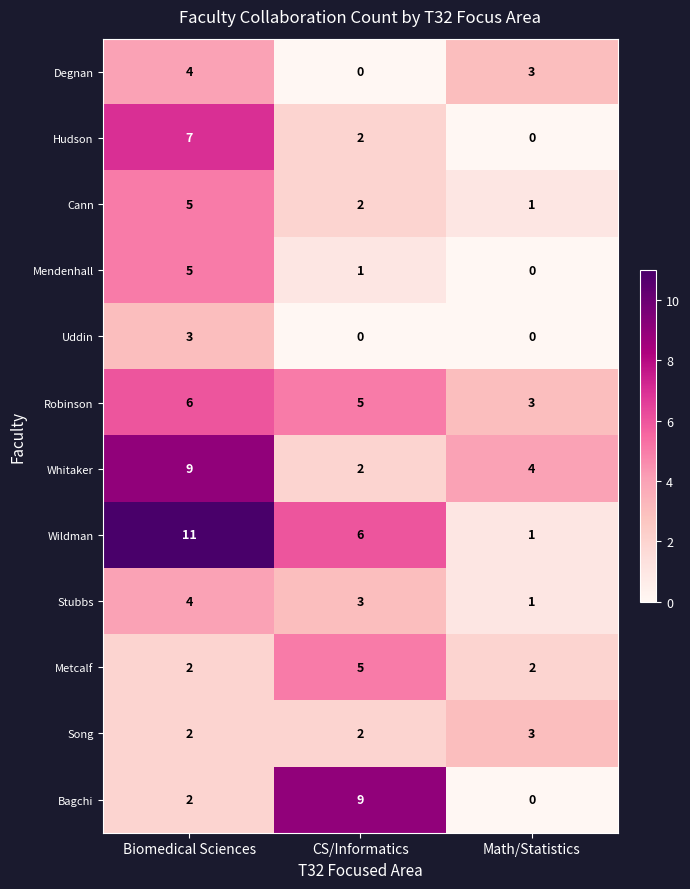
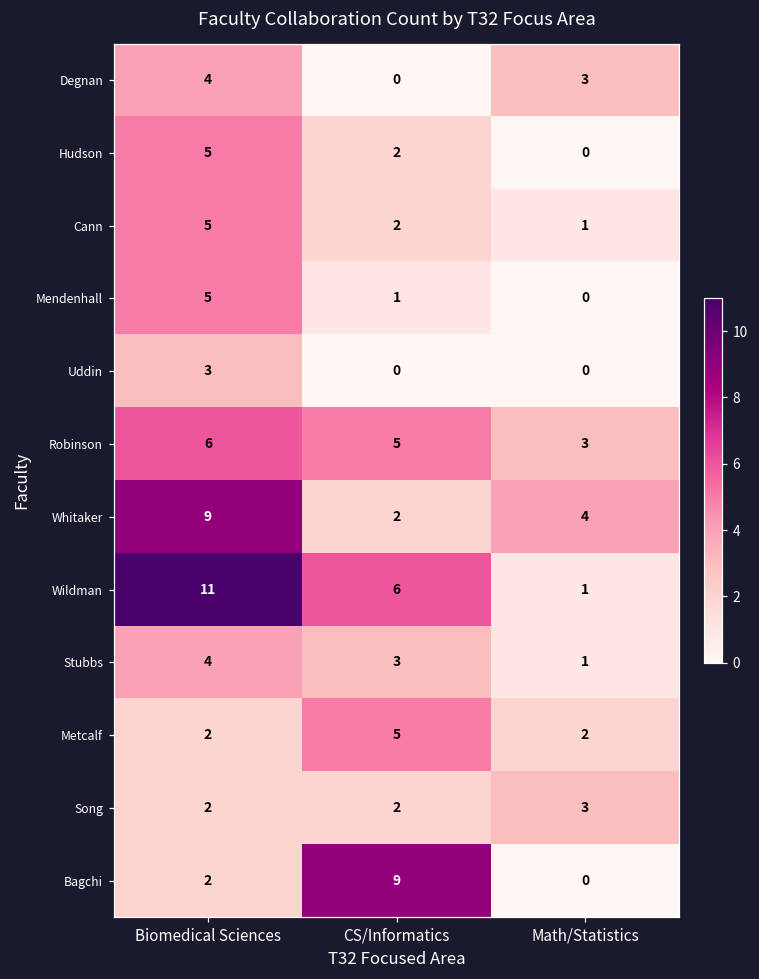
Hudson, Biomedical Sciences: 7 -> 5
